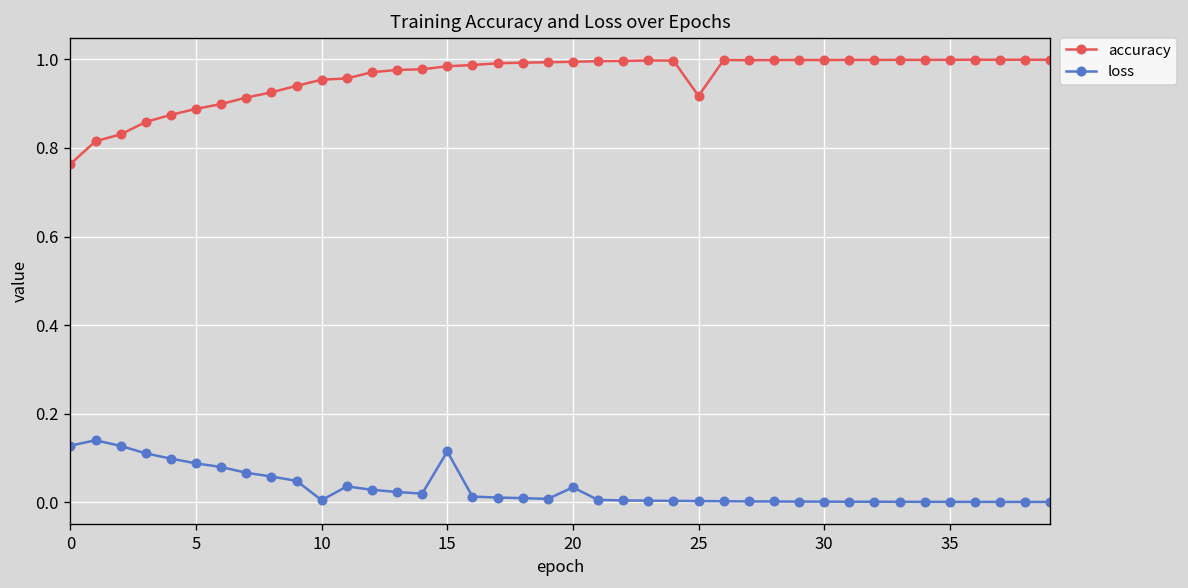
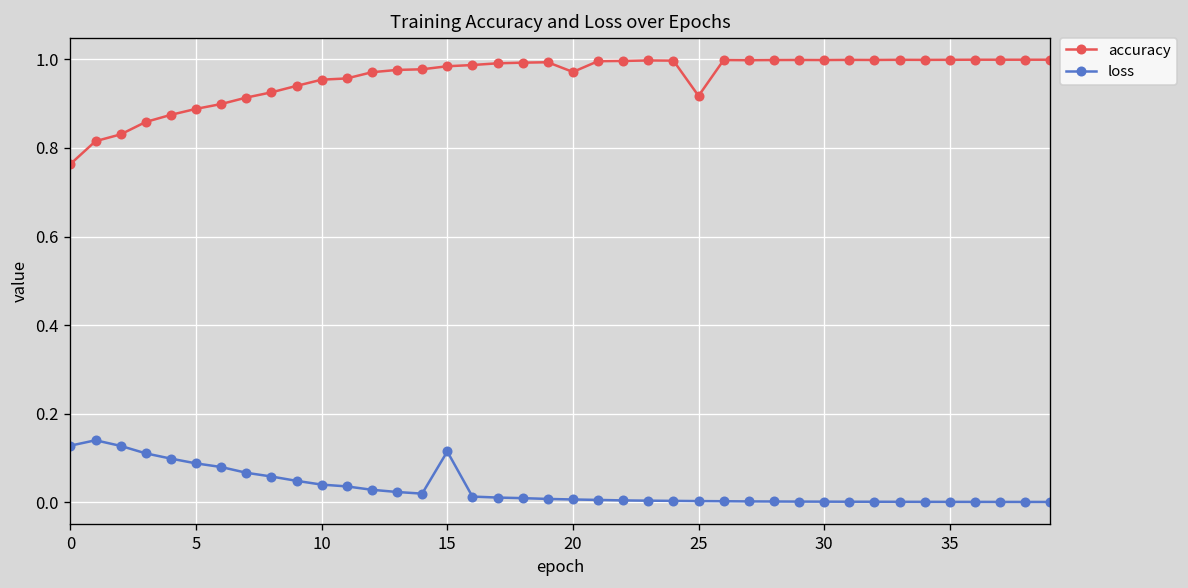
loss, 10: 0.01 -> 0.04
accuracy, 20: 0.99 -> 0.97
loss, 20: 0.03 -> 0.01
